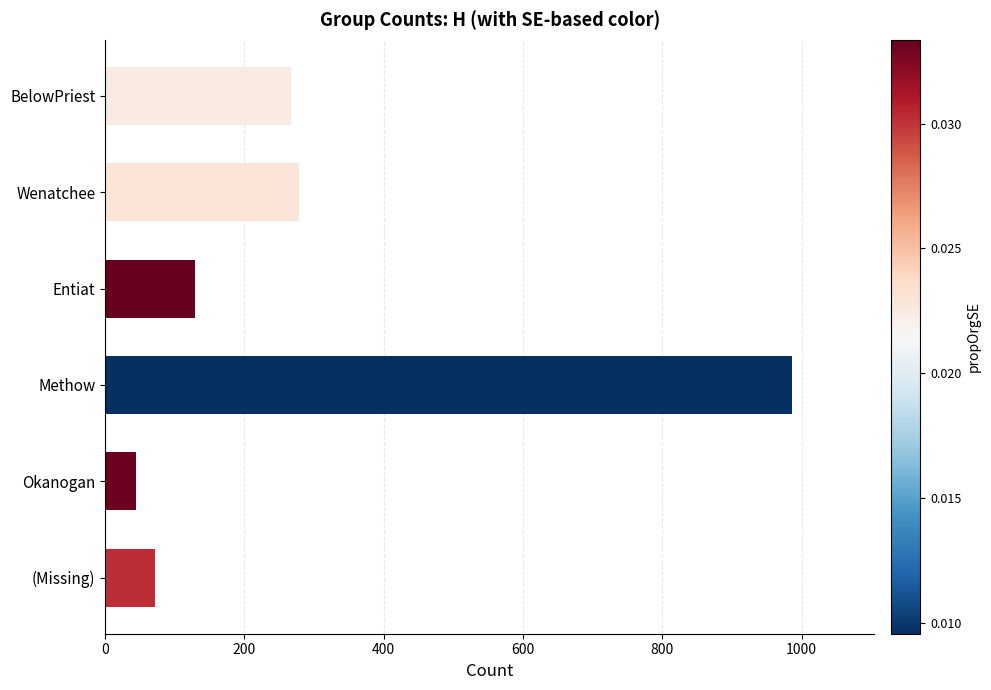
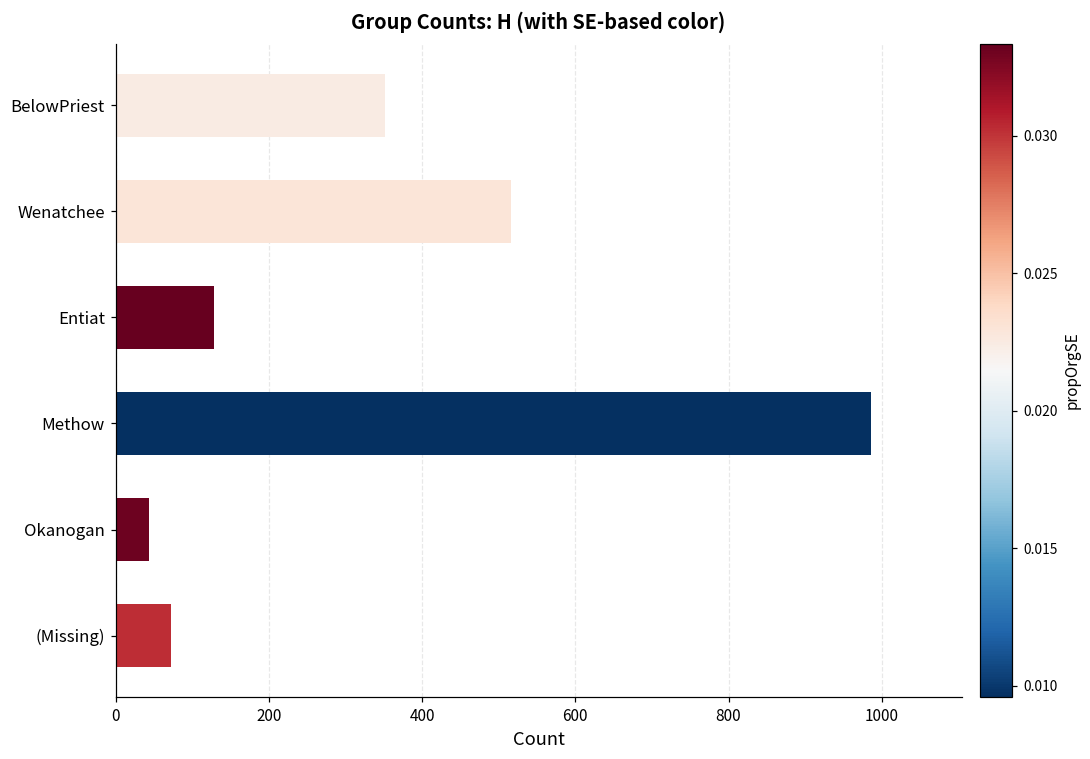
BelowPriest: 270 -> 350
Wenatchee: 280 -> 520
